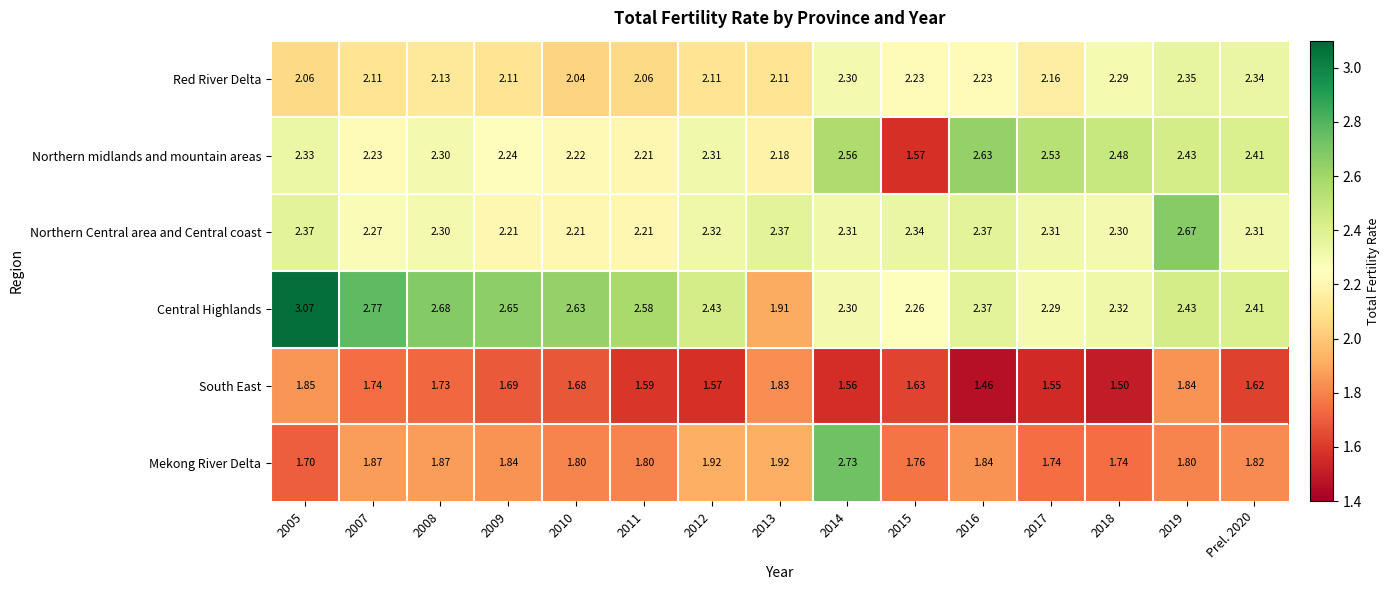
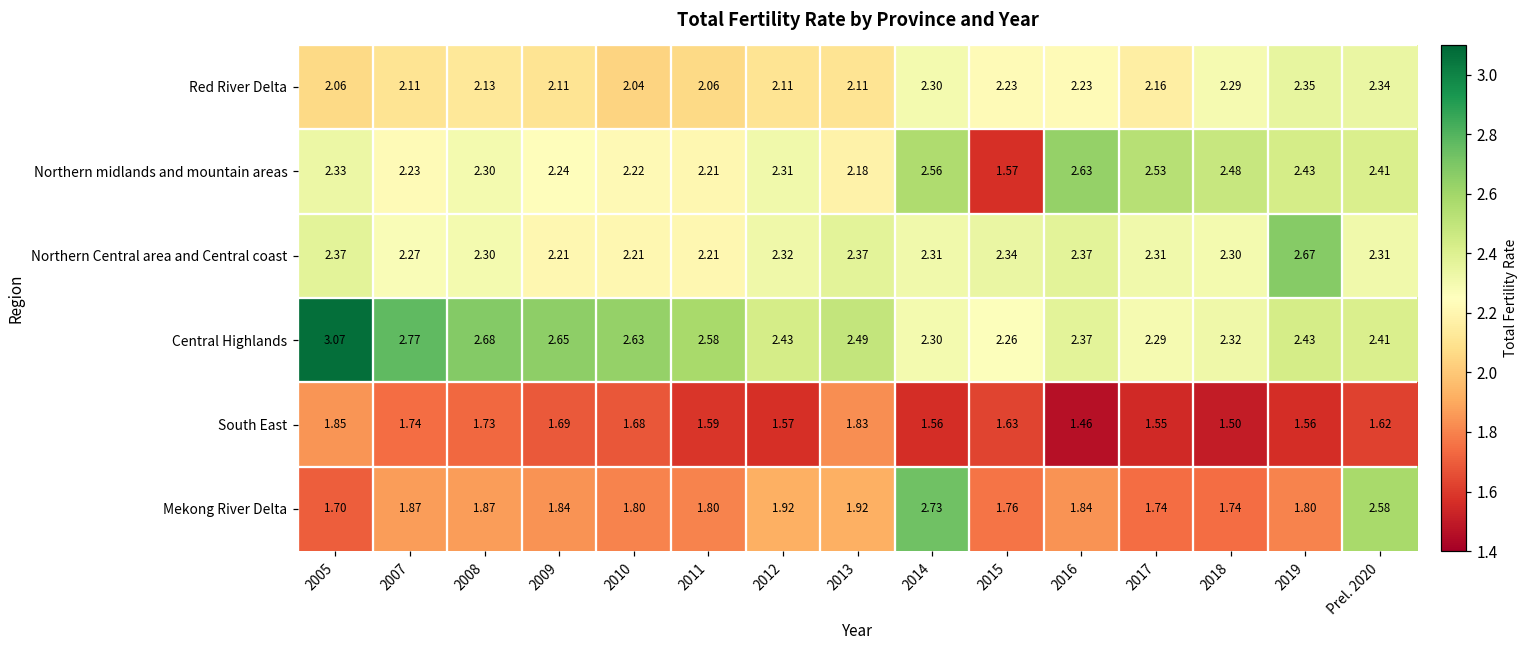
Central Highlands, 2013: 1.91 -> 2.49
South East, 2019: 1.84 -> 1.56
Mekong River Delta, Prel. 2020: 1.82 -> 2.58
